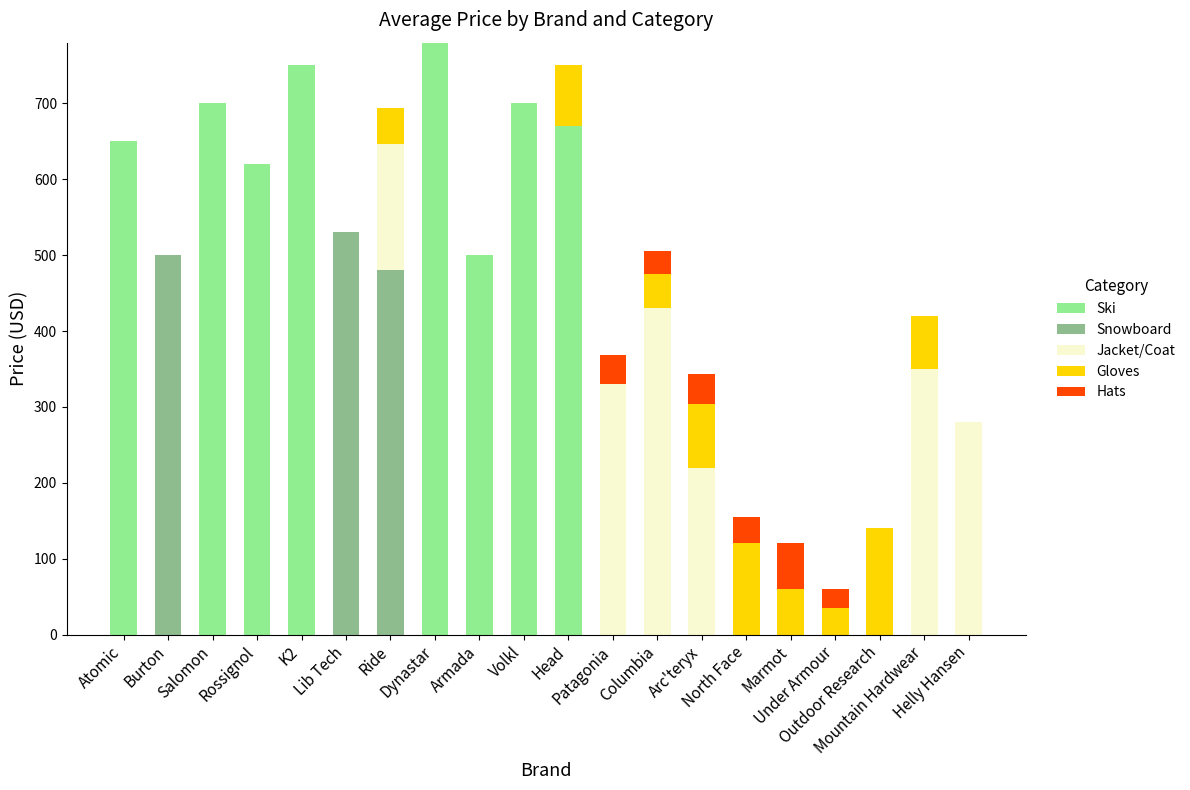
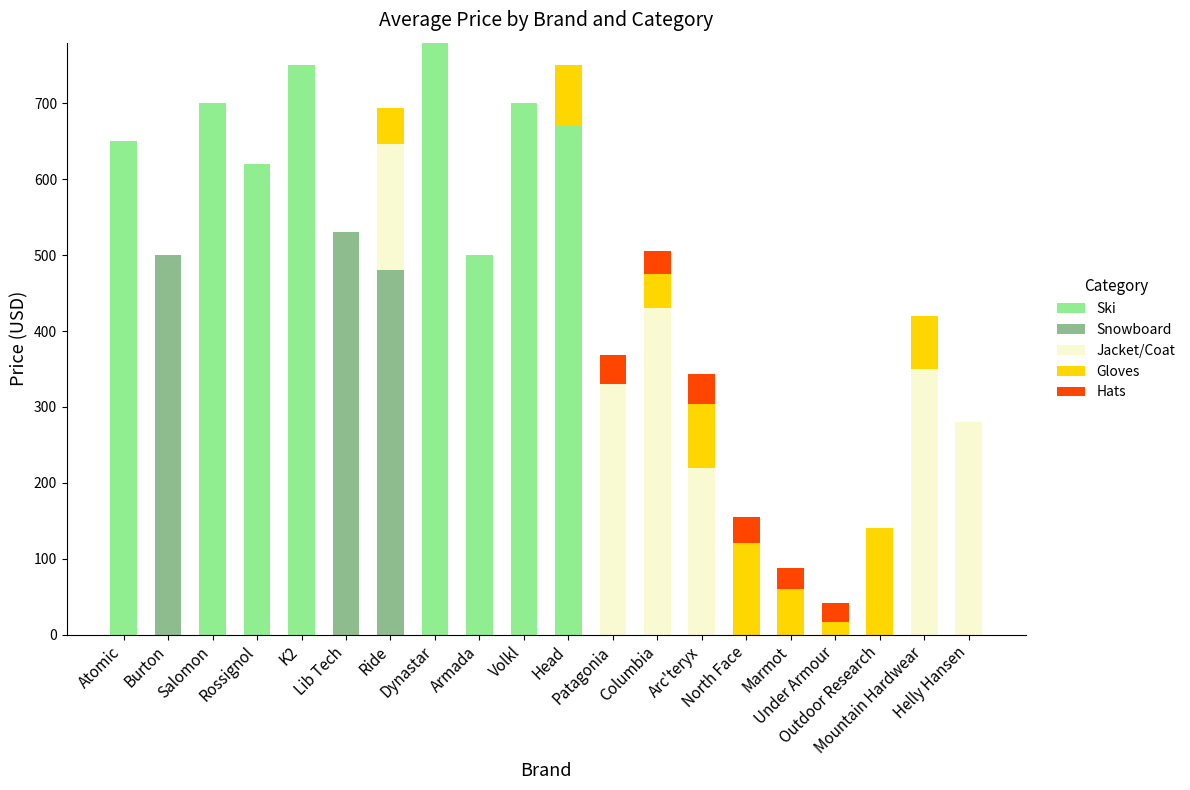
Hats, Marmot: 60 -> 30
Gloves, Under Armour: 40 -> 20
